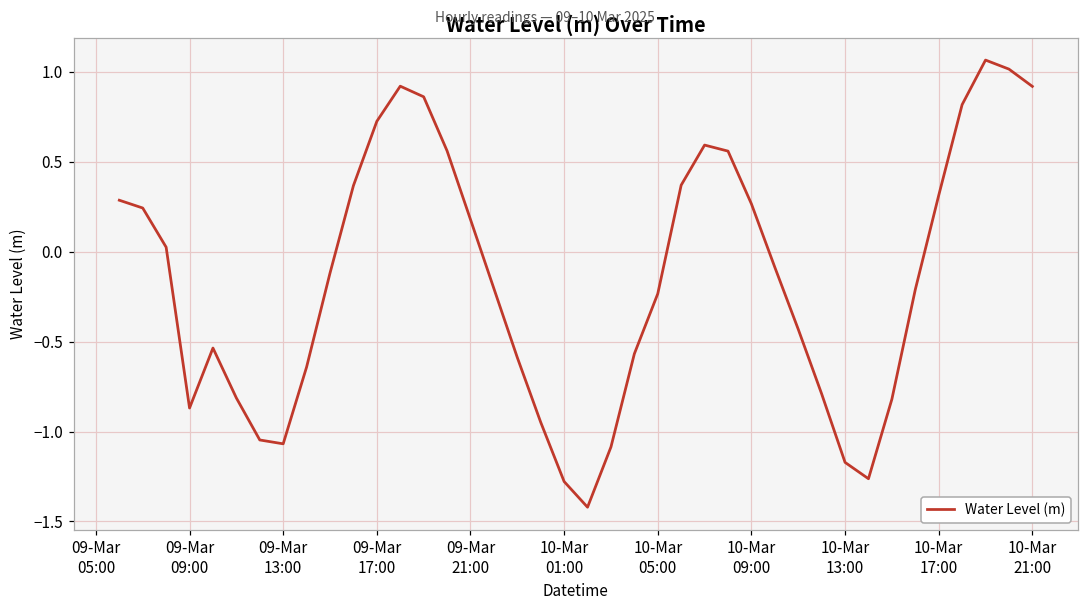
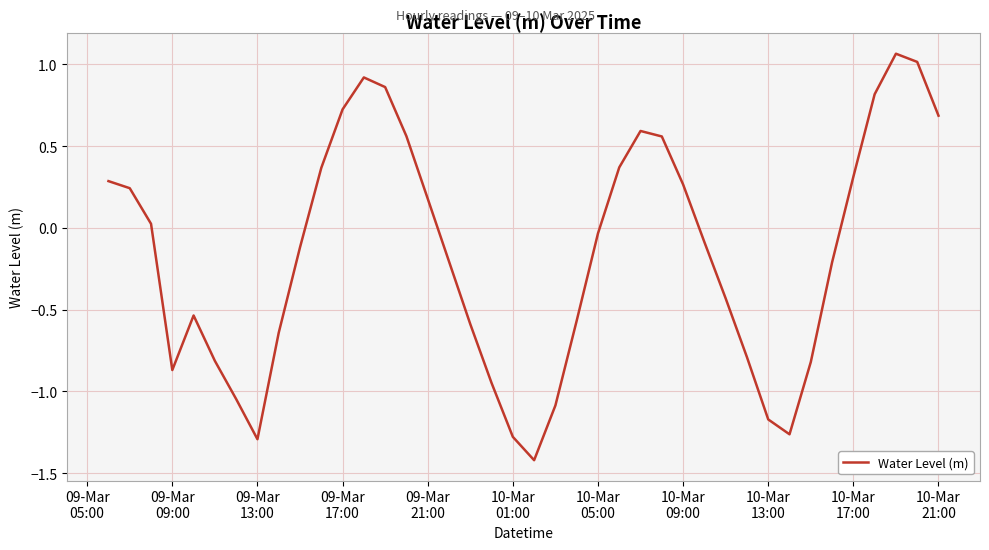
09-Mar 13:00: -1.07 -> -1.29
10-Mar 05:00: -0.23 -> -0.03
10-Mar 21:00: 0.92 -> 0.69
